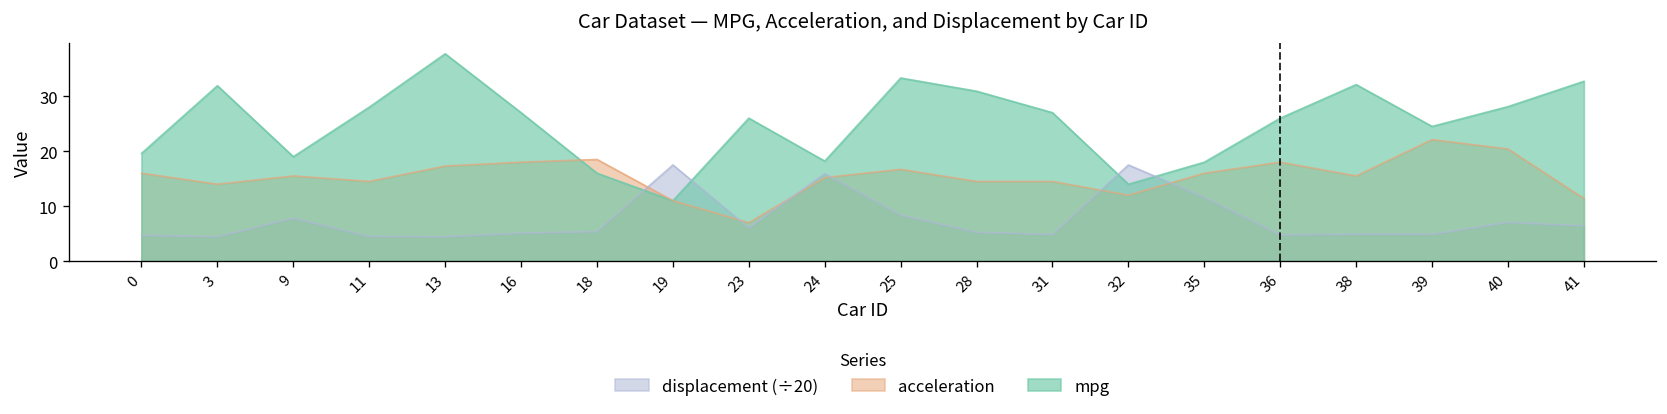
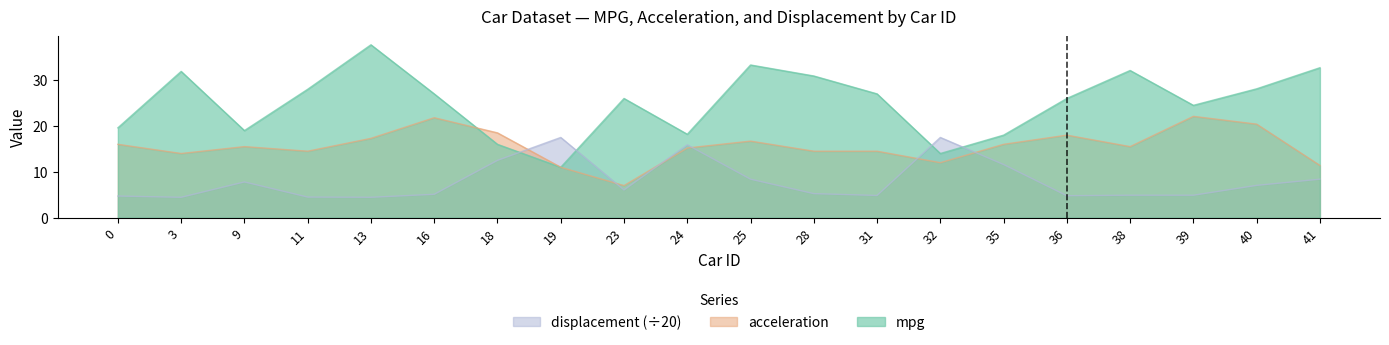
acceleration, 16: 18 -> 22
displacement (÷20), 18: 5 -> 13
displacement (÷20), 41: 6 -> 8
